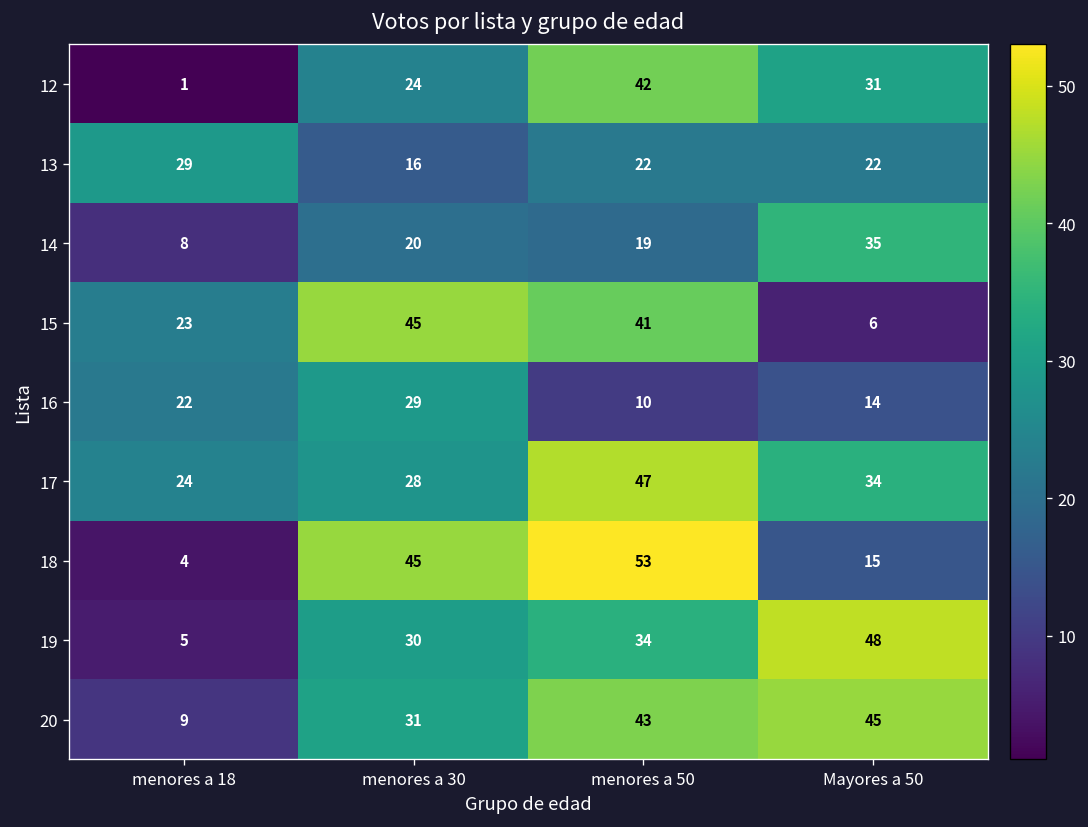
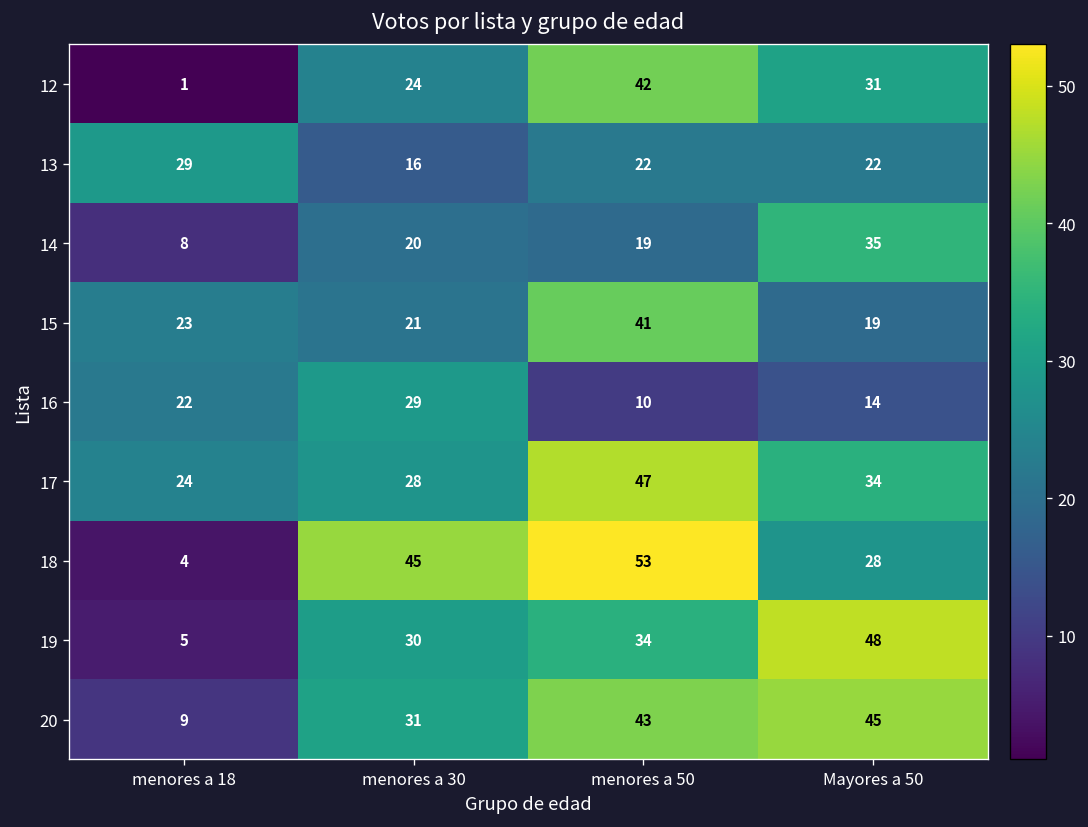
15, menores a 30: 45 -> 21
15, Mayores a 50: 6 -> 19
18, Mayores a 50: 15 -> 28
